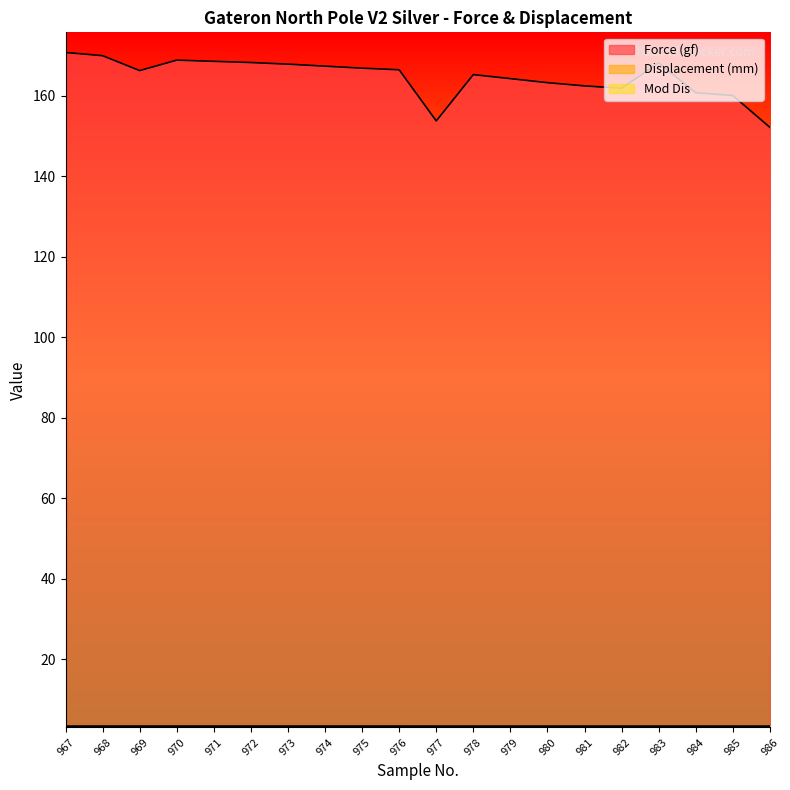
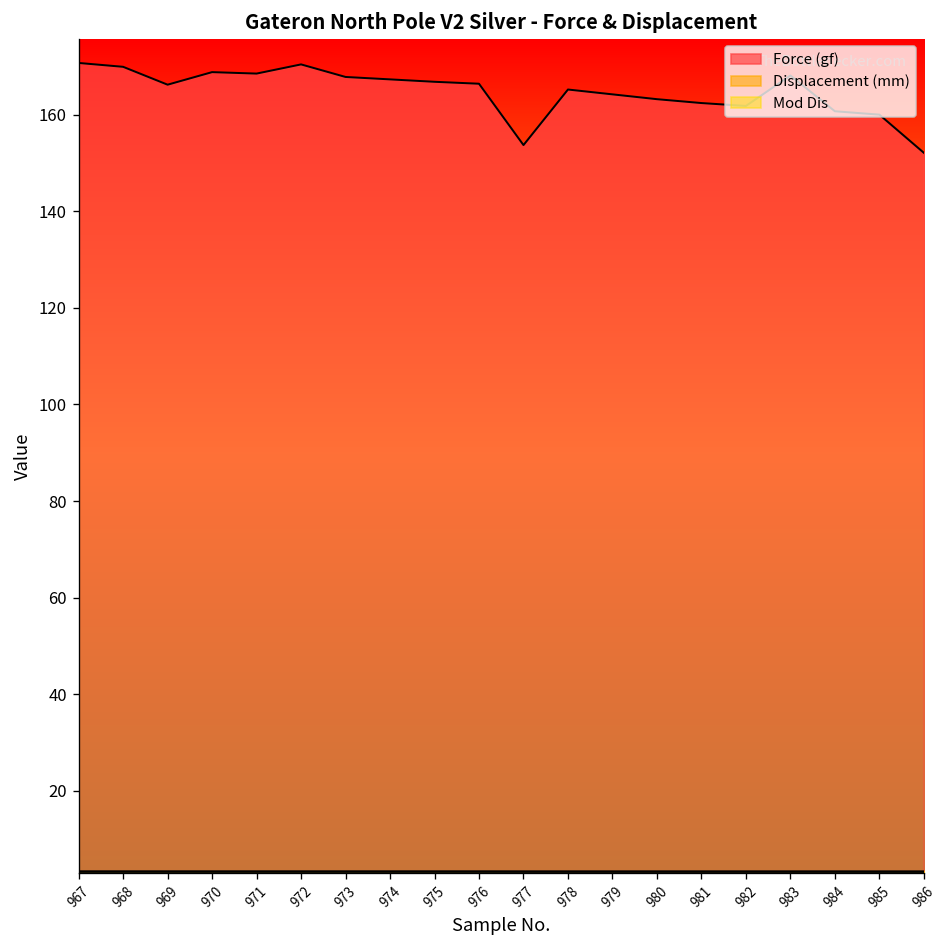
Force (gf), 972: 168 -> 170
